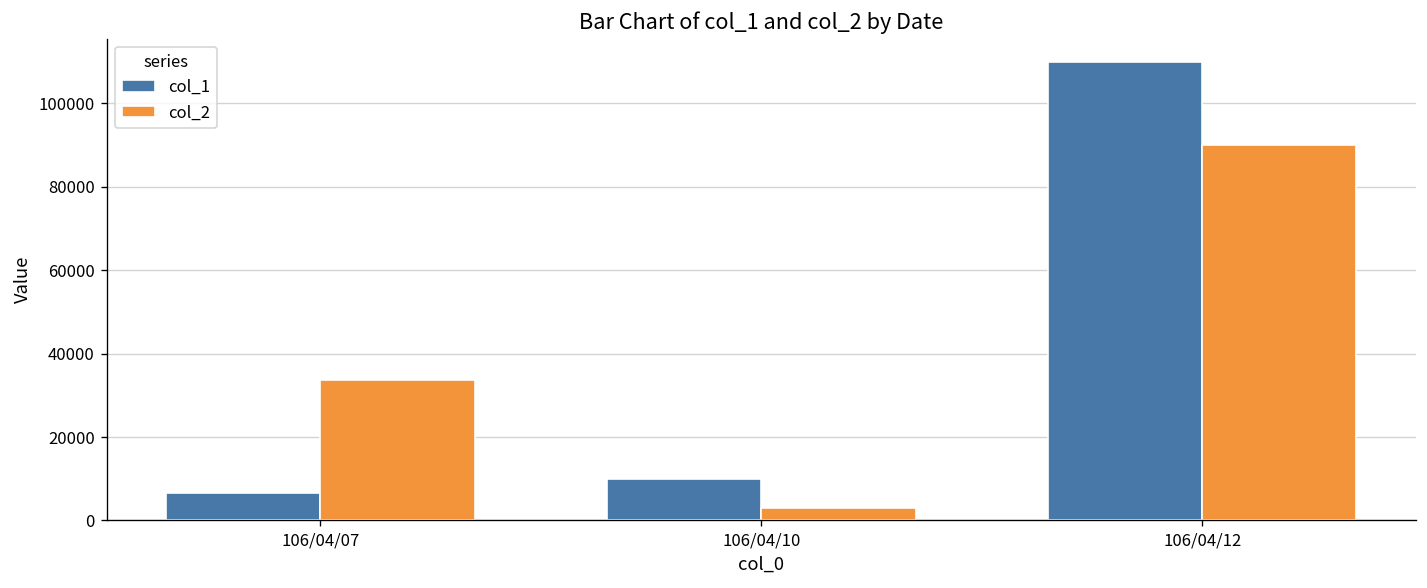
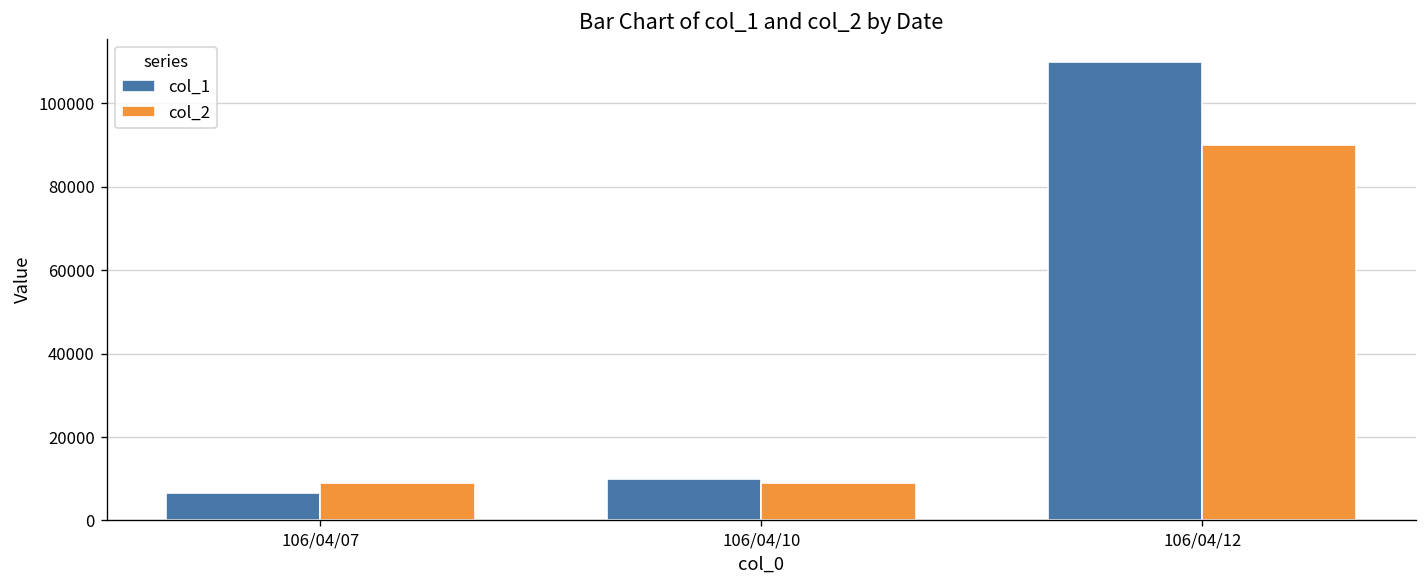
col_2, 106/04/07: 34000 -> 9000
col_2, 106/04/10: 3000 -> 9000
